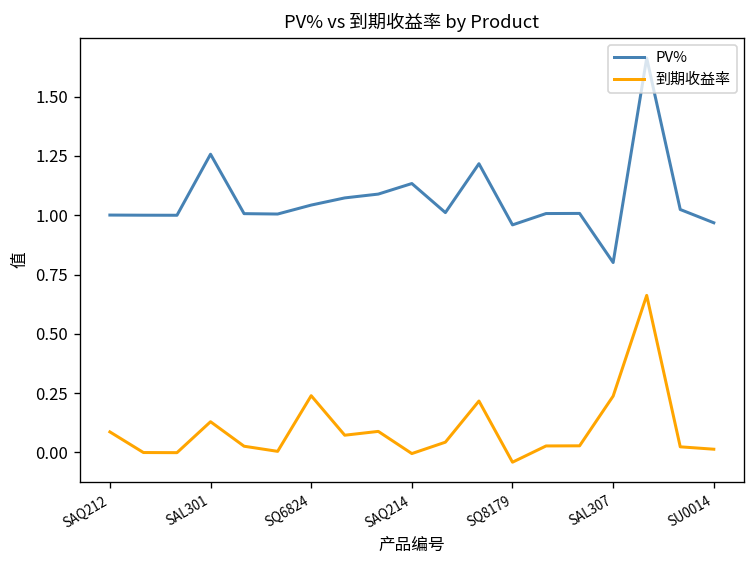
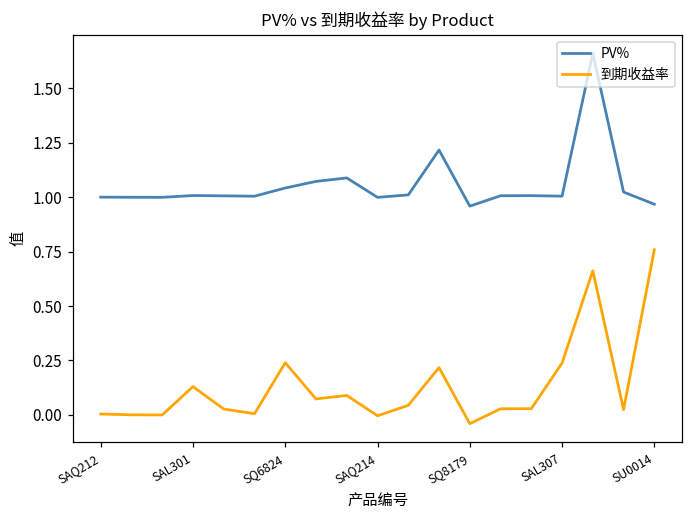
到期收益率, SAQ212: 0.09 -> 0.00
PV%, SAL301: 1.26 -> 1.01
PV%, SAQ214: 1.13 -> 1.00
PV%, SAL307: 0.80 -> 1.00
到期收益率, SU0014: 0.01 -> 0.76
